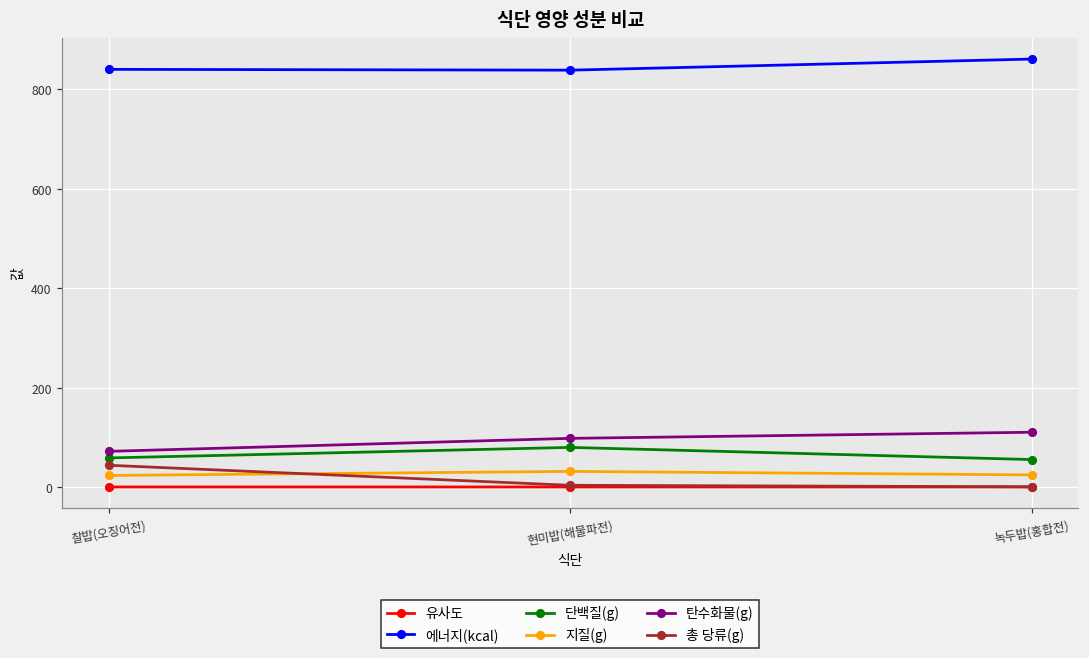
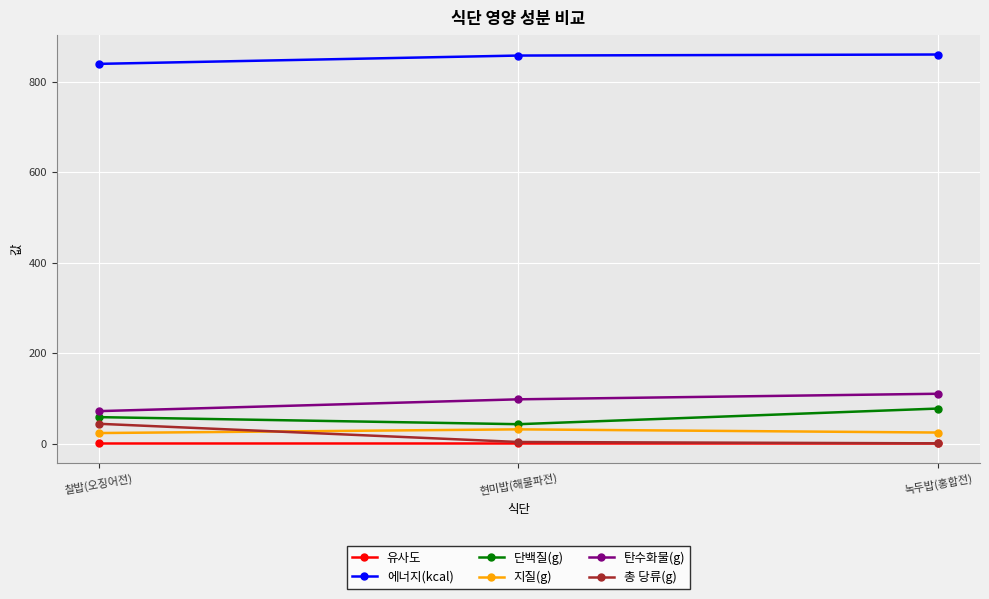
에너지(kcal), 현미밥(해물파전): 840 -> 860
단백질(g), 현미밥(해물파전): 80 -> 40
단백질(g), 녹두밥(홍합전): 60 -> 80
